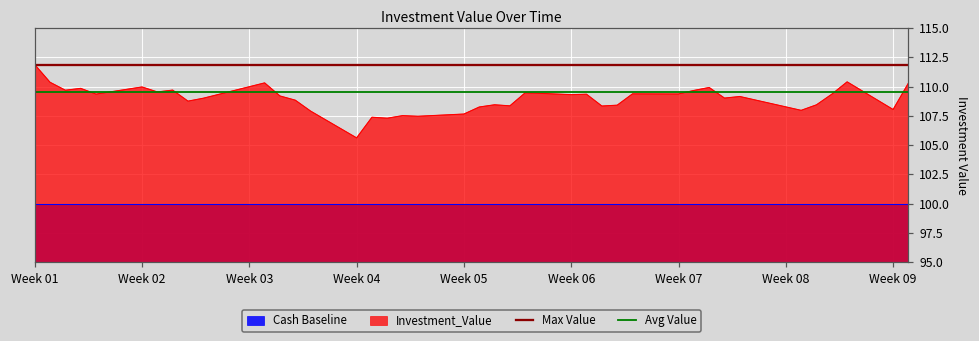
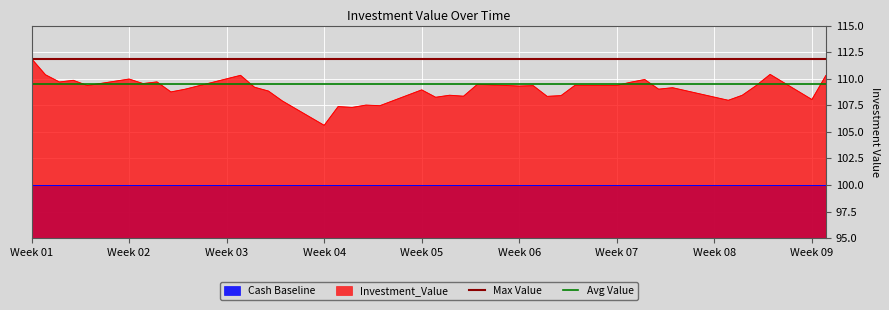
Investment_Value, Week 05: 107.7 -> 108.9
